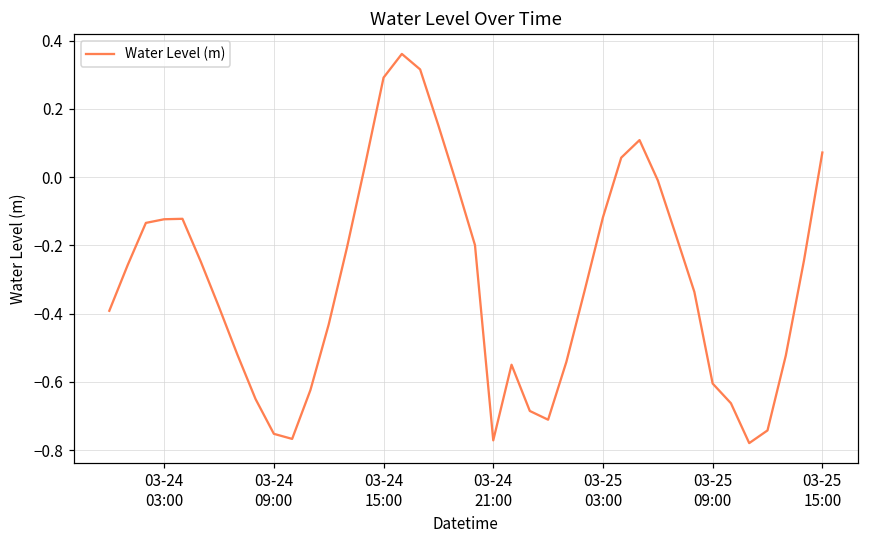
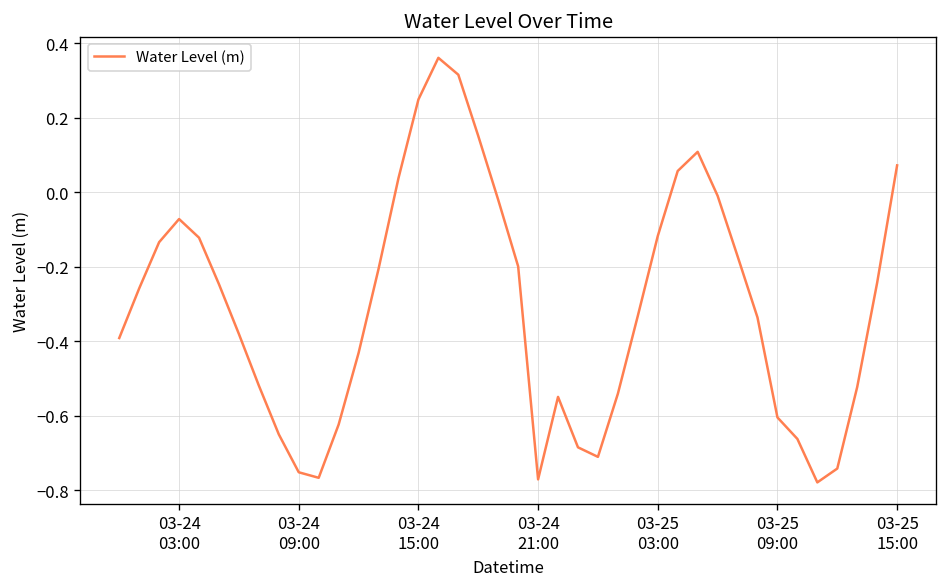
03-24 03:00: -0.12 -> -0.07
03-24 15:00: 0.29 -> 0.25
